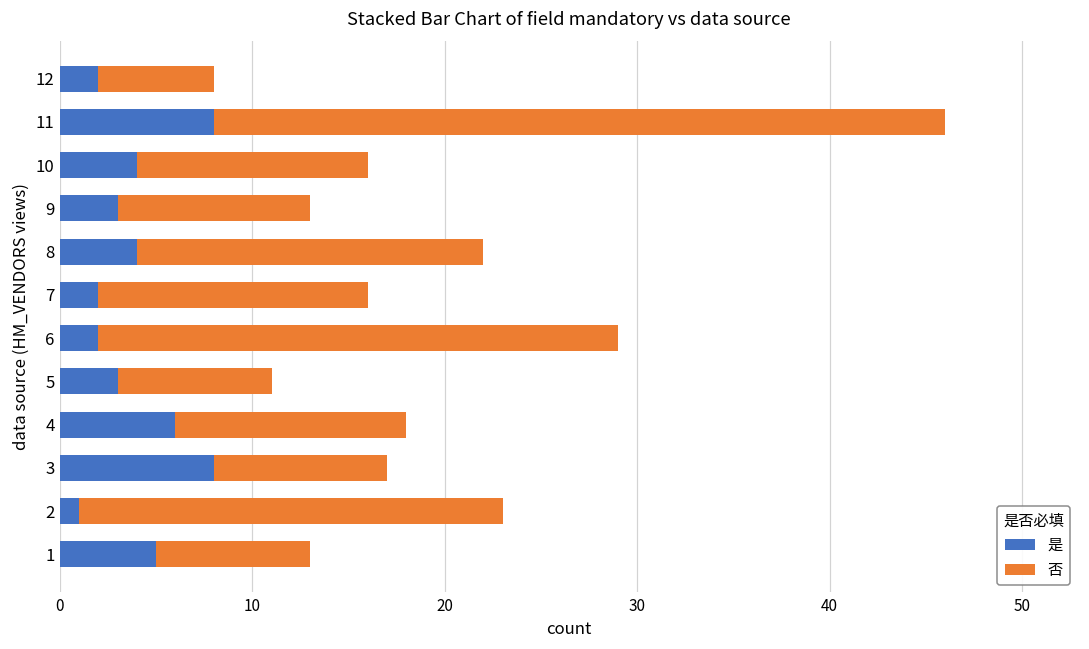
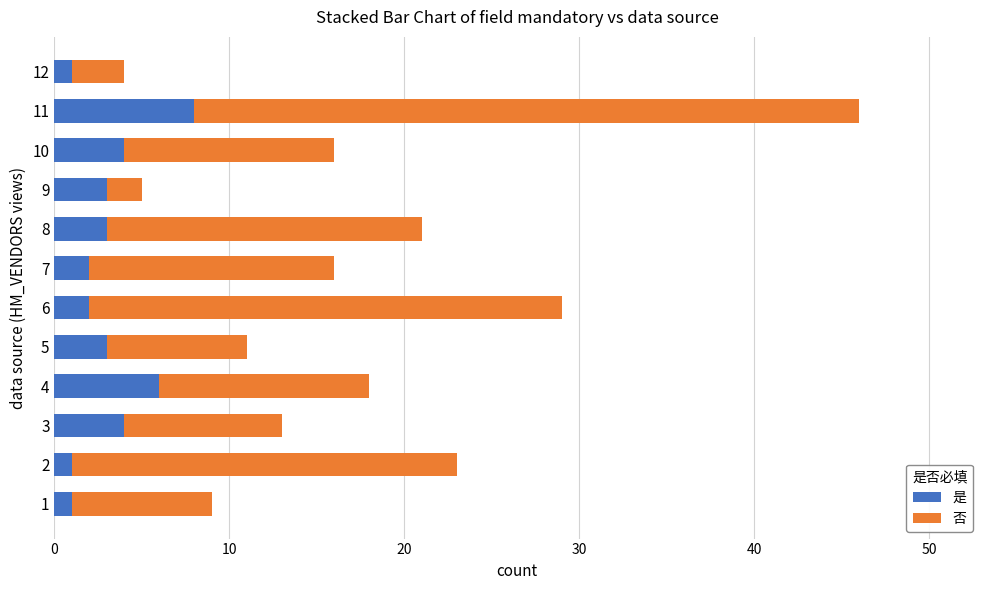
是, 12: 2 -> 1
否, 12: 6 -> 3
否, 9: 10 -> 2
是, 8: 4 -> 3
是, 3: 8 -> 4
是, 1: 5 -> 1
